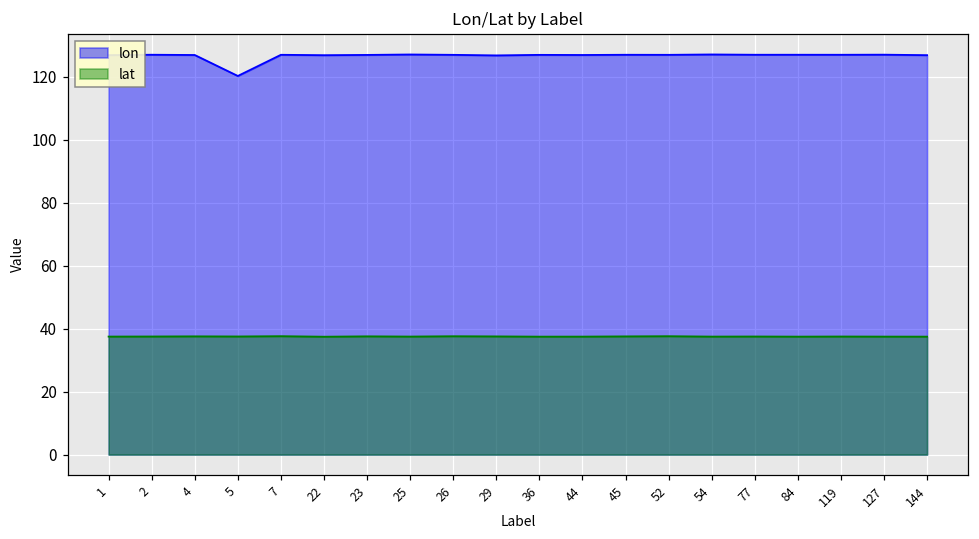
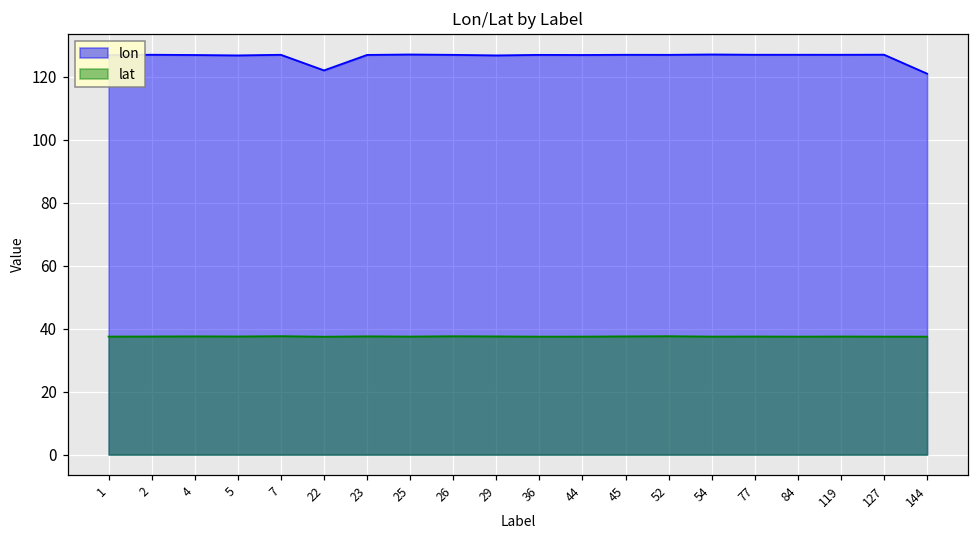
lon, 5: 120 -> 127
lon, 22: 127 -> 122
lon, 144: 127 -> 121
